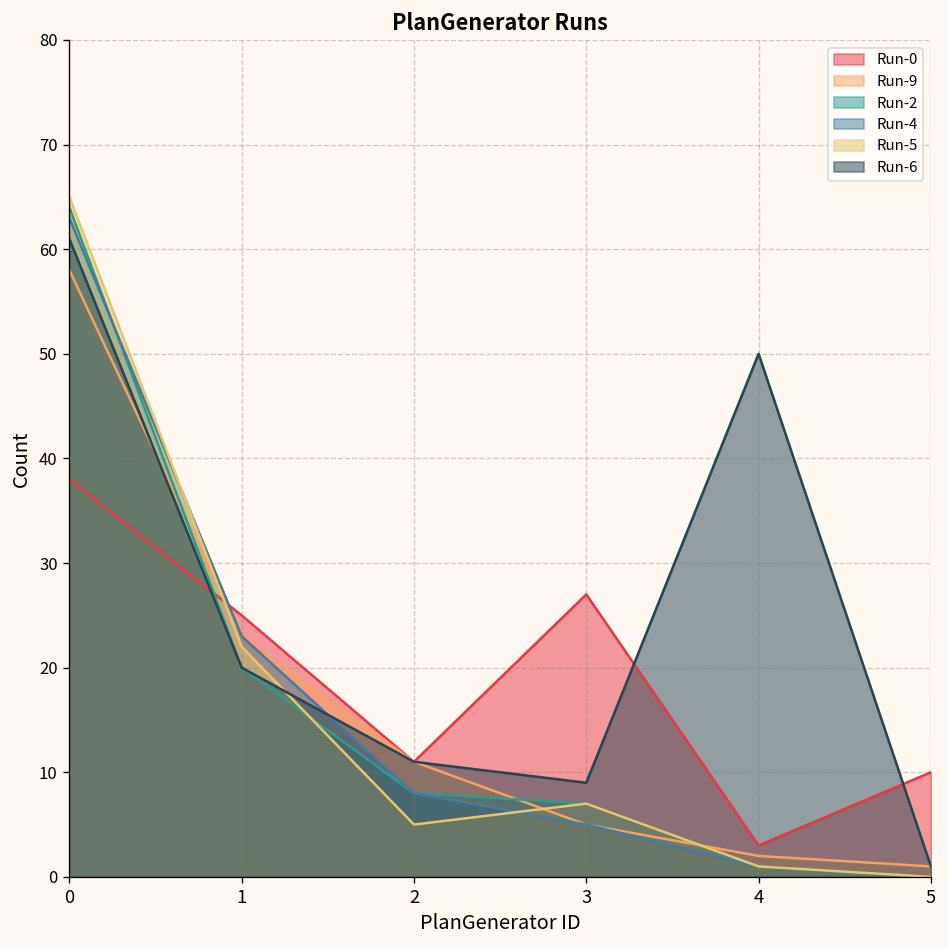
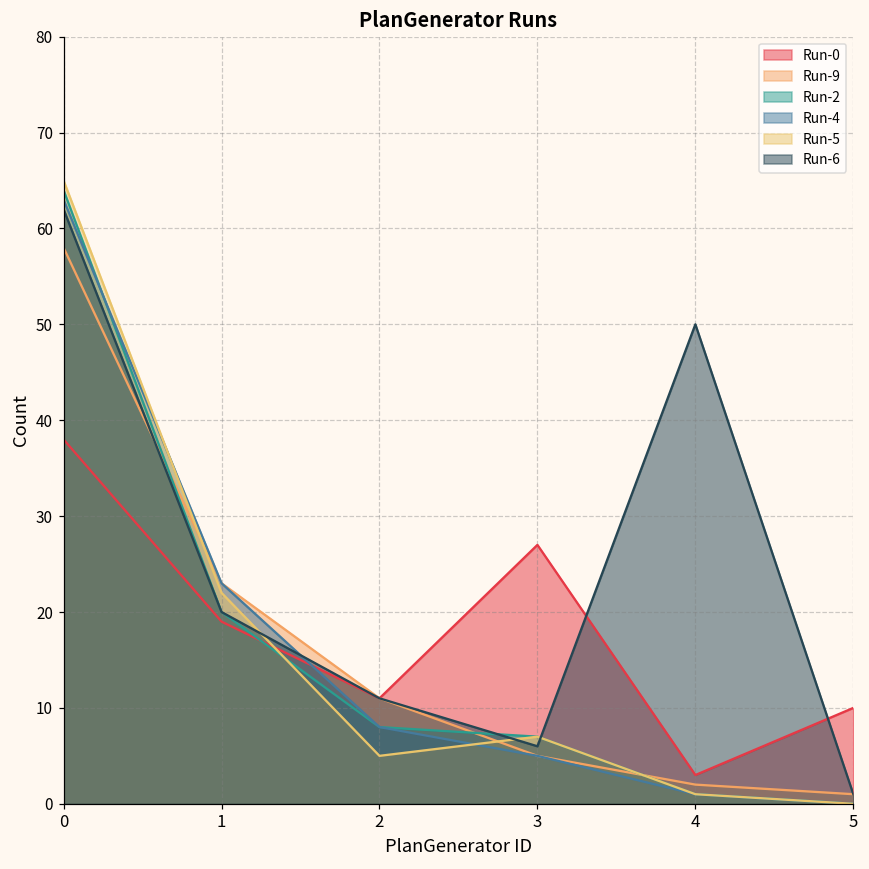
Run-6, 0: 61 -> 62
Run-0, 1: 25 -> 19
Run-6, 3: 9 -> 6
